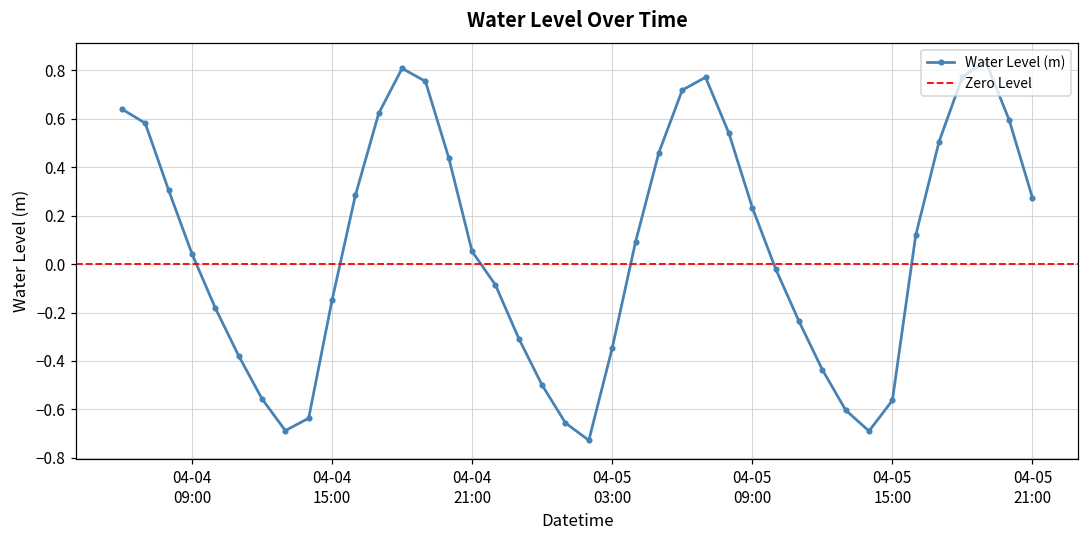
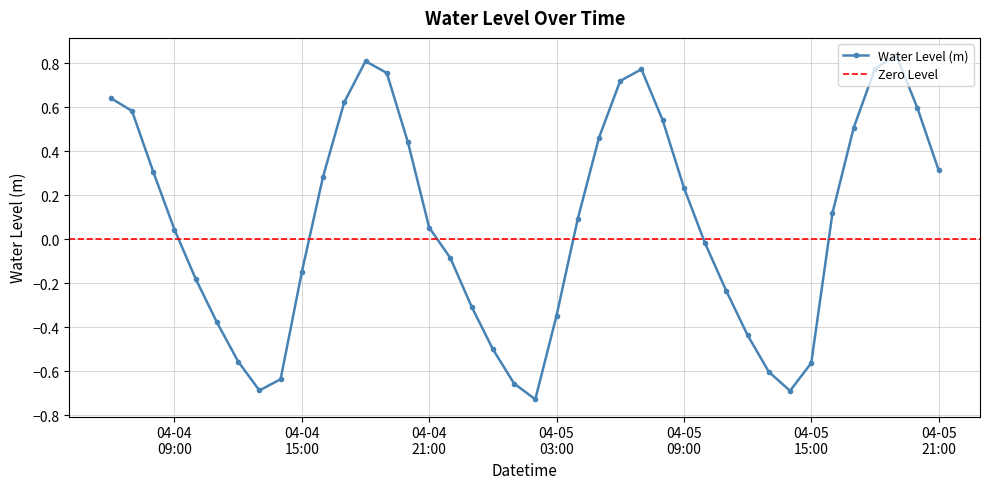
04-05 21:00: 0.27 -> 0.31
